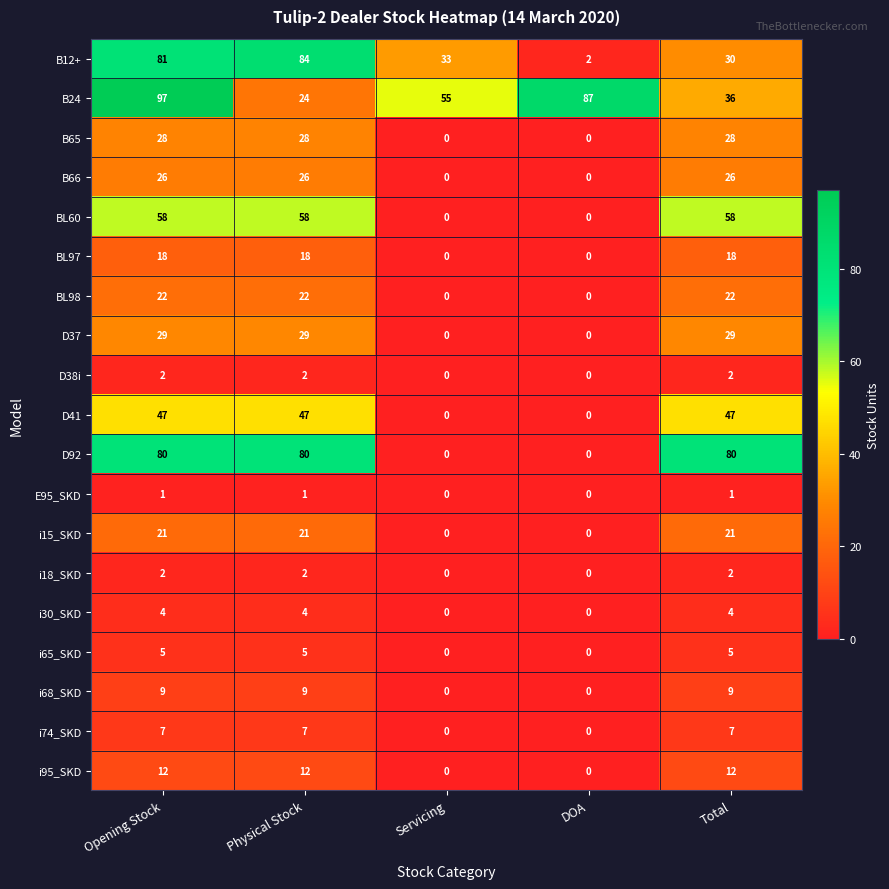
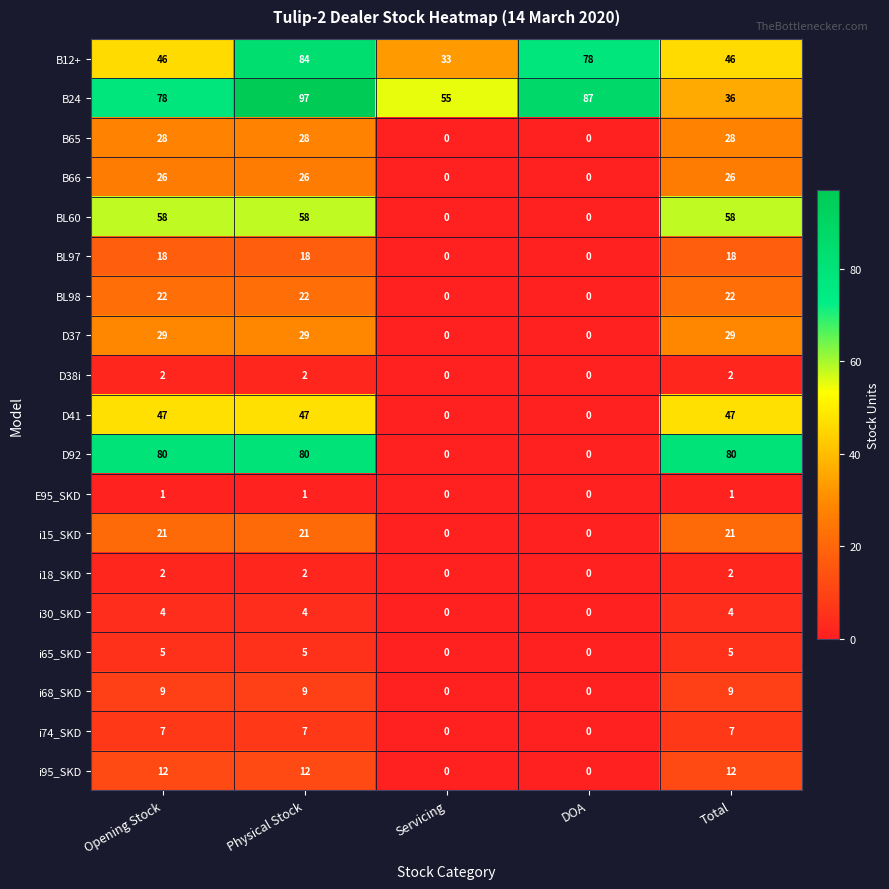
B12+, Opening Stock: 81 -> 46
B12+, DOA: 2 -> 78
B12+, Total: 30 -> 46
B24, Opening Stock: 97 -> 78
B24, Physical Stock: 24 -> 97
